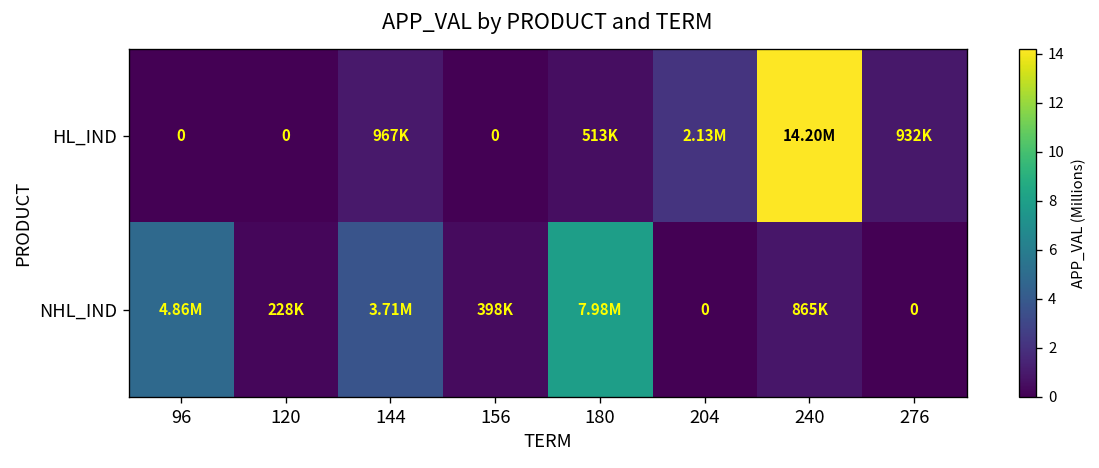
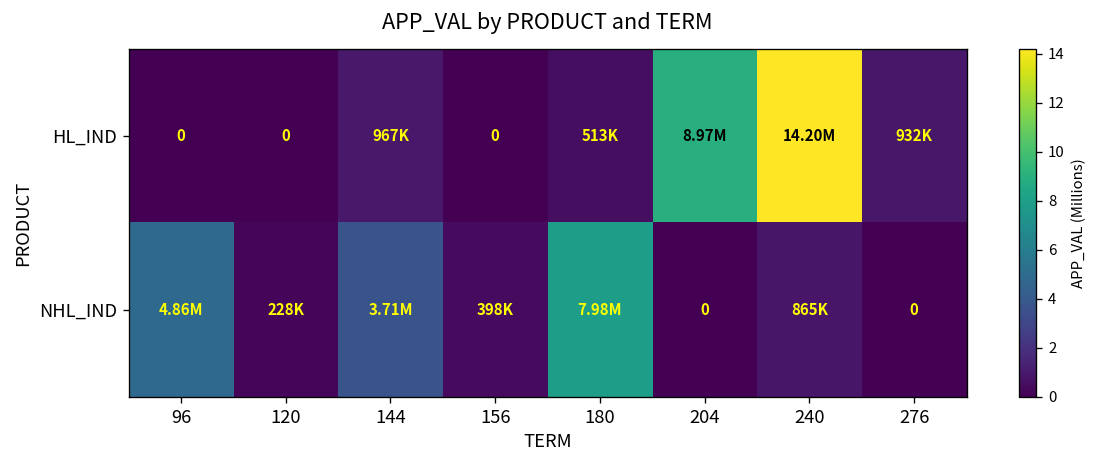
HL_IND, 204: 2.13M -> 8.97M
